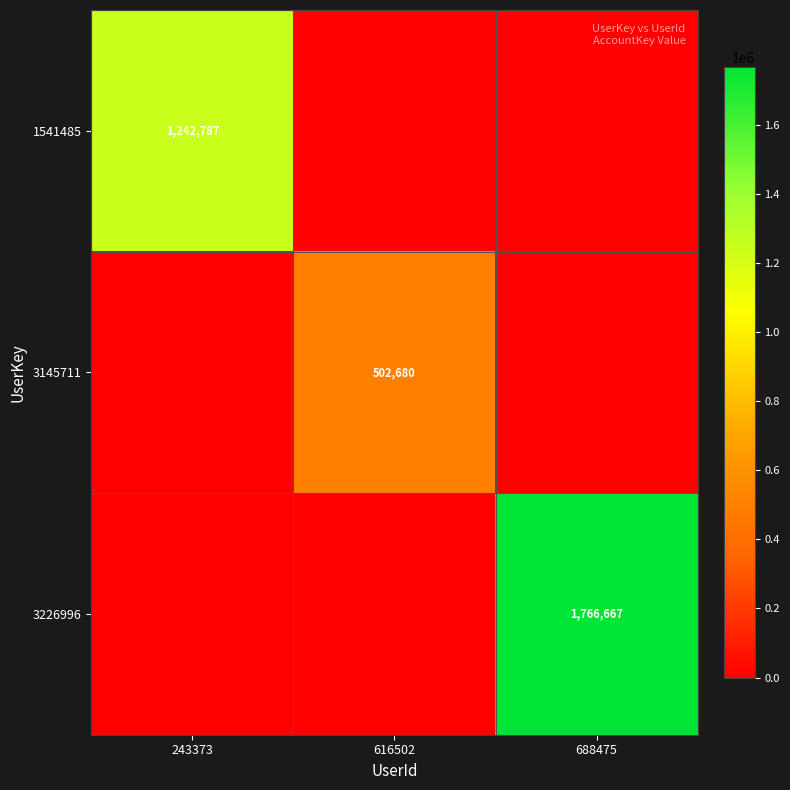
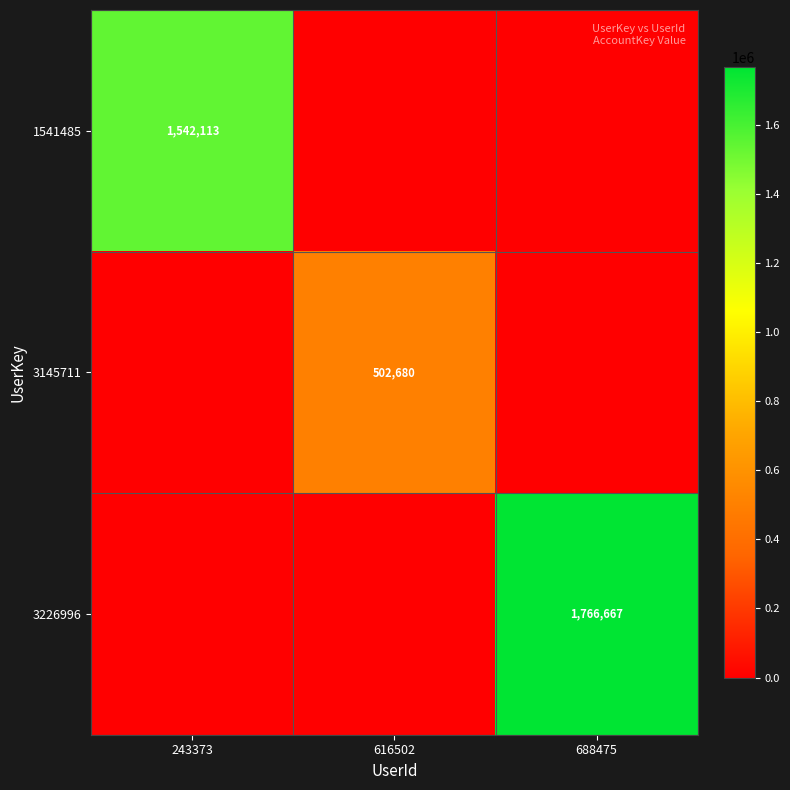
1541485, 243373: 1,242,787 -> 1,542,113
